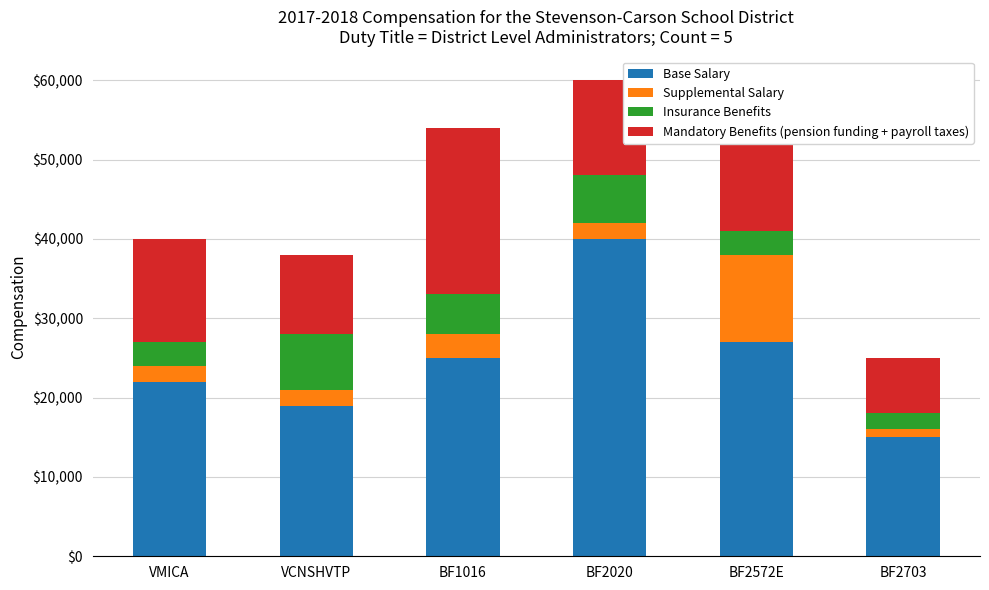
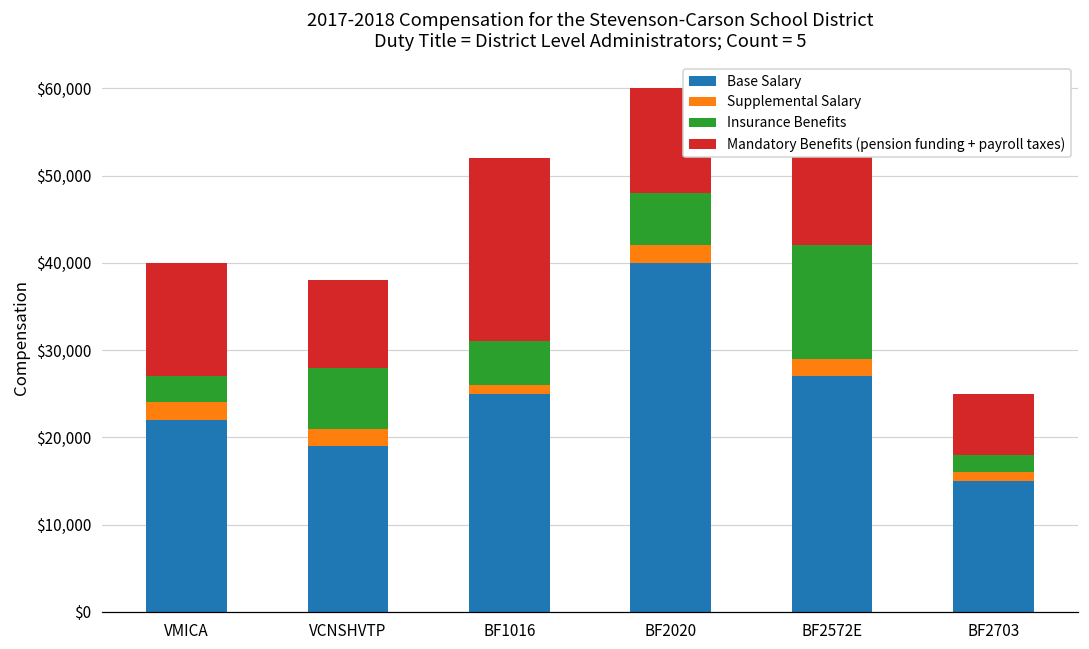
Supplemental Salary, BF1016: $3,000 -> $1,000
Supplemental Salary, BF2572E: $11,000 -> $2,000
Insurance Benefits, BF2572E: $3,000 -> $13,000
